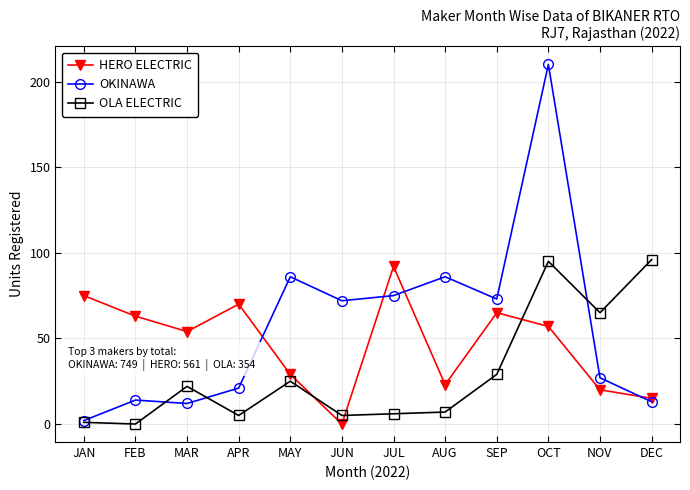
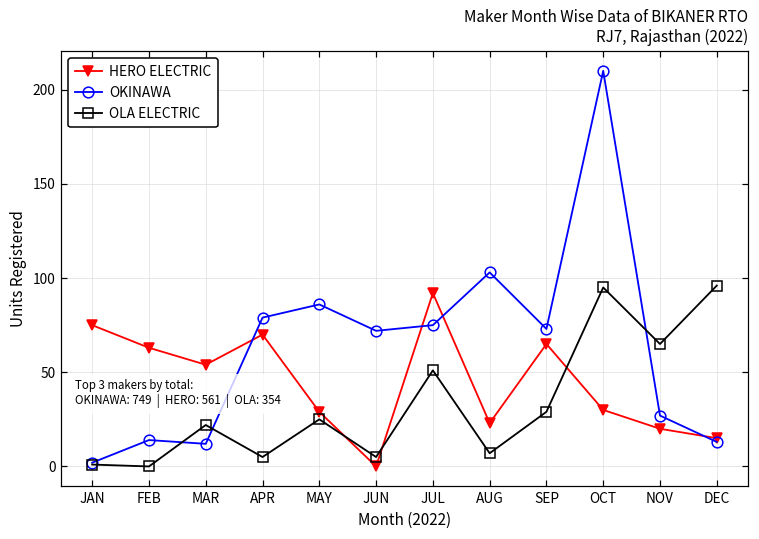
OKINAWA, APR: 21 -> 79
OLA ELECTRIC, JUL: 6 -> 51
OKINAWA, AUG: 86 -> 103
HERO ELECTRIC, OCT: 57 -> 30
